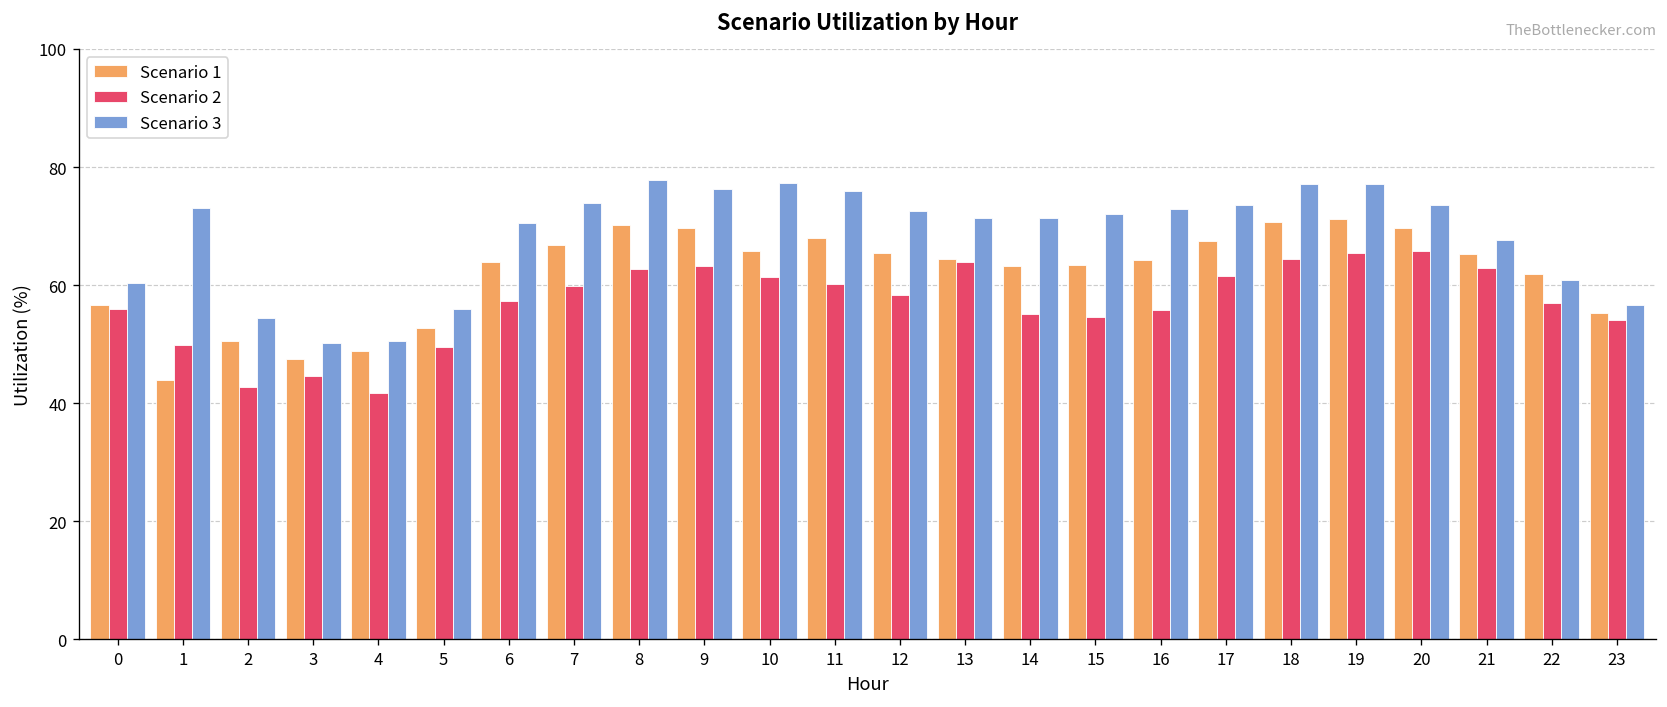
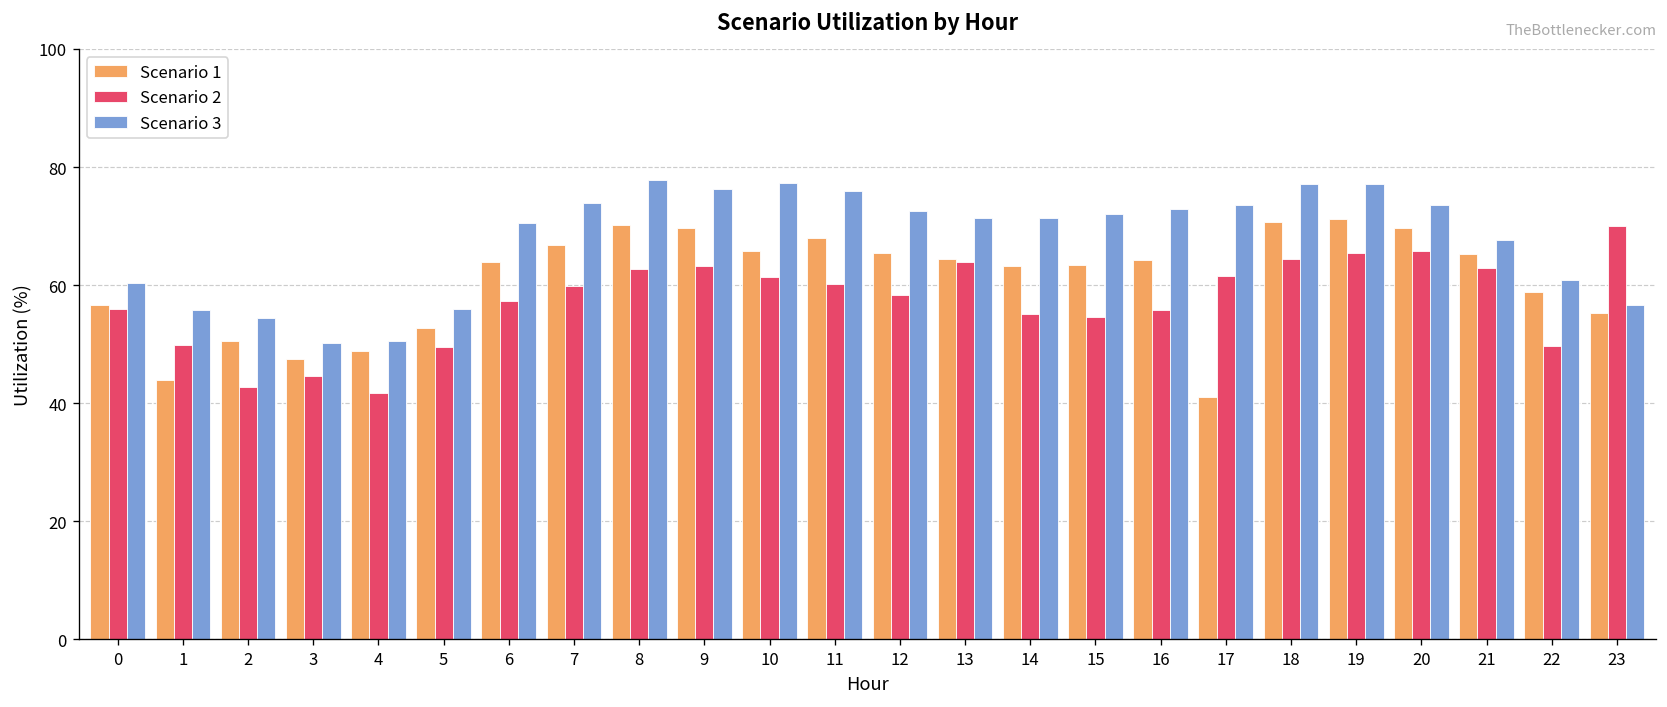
Scenario 3, 1: 73 -> 56
Scenario 1, 17: 68 -> 41
Scenario 1, 22: 62 -> 59
Scenario 2, 22: 57 -> 50
Scenario 2, 23: 54 -> 70
